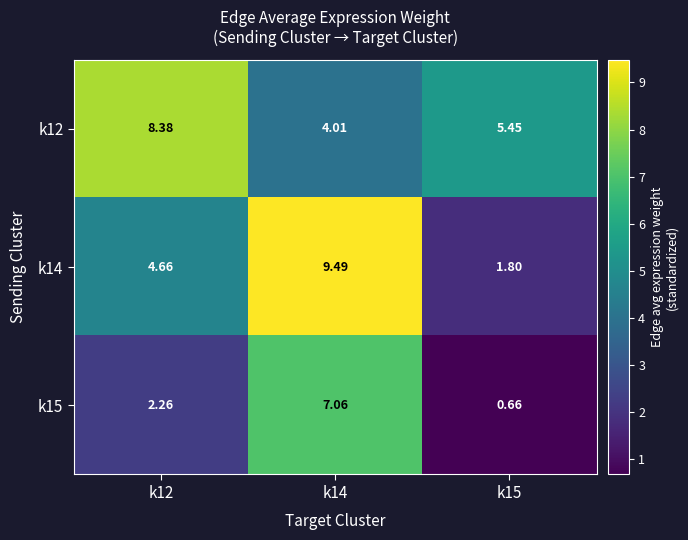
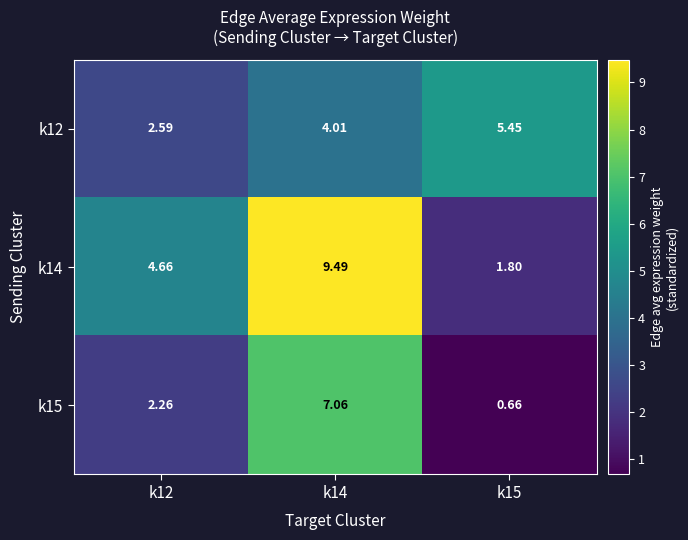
k12, k12: 8.38 -> 2.59
